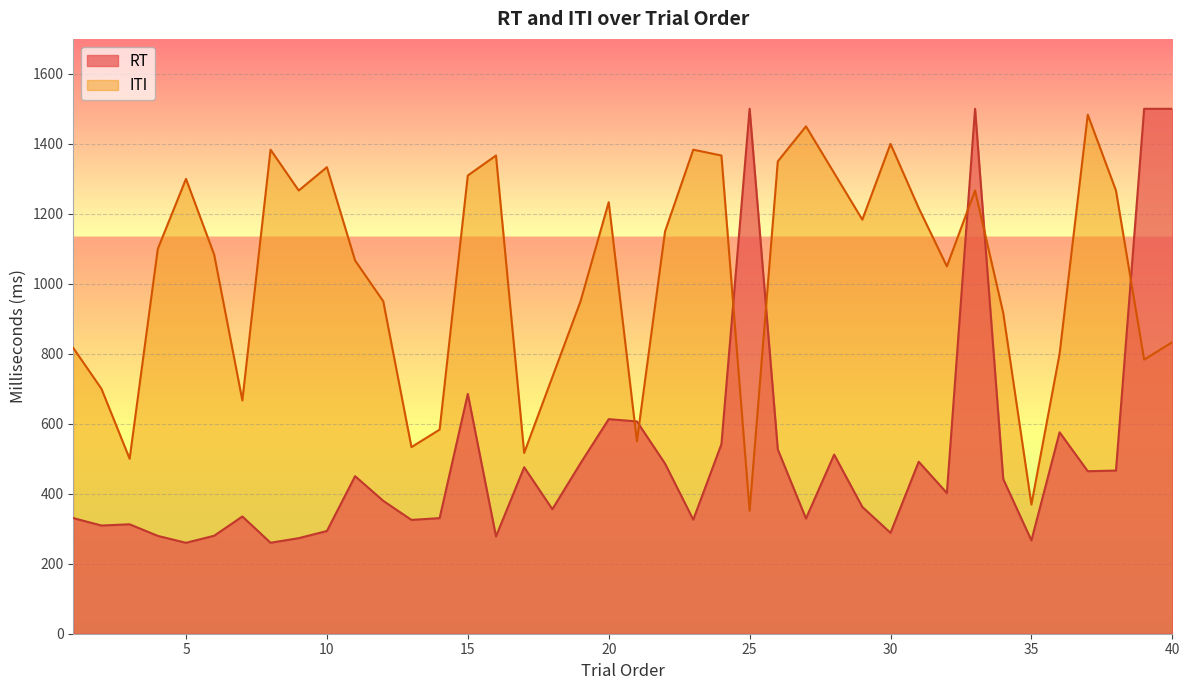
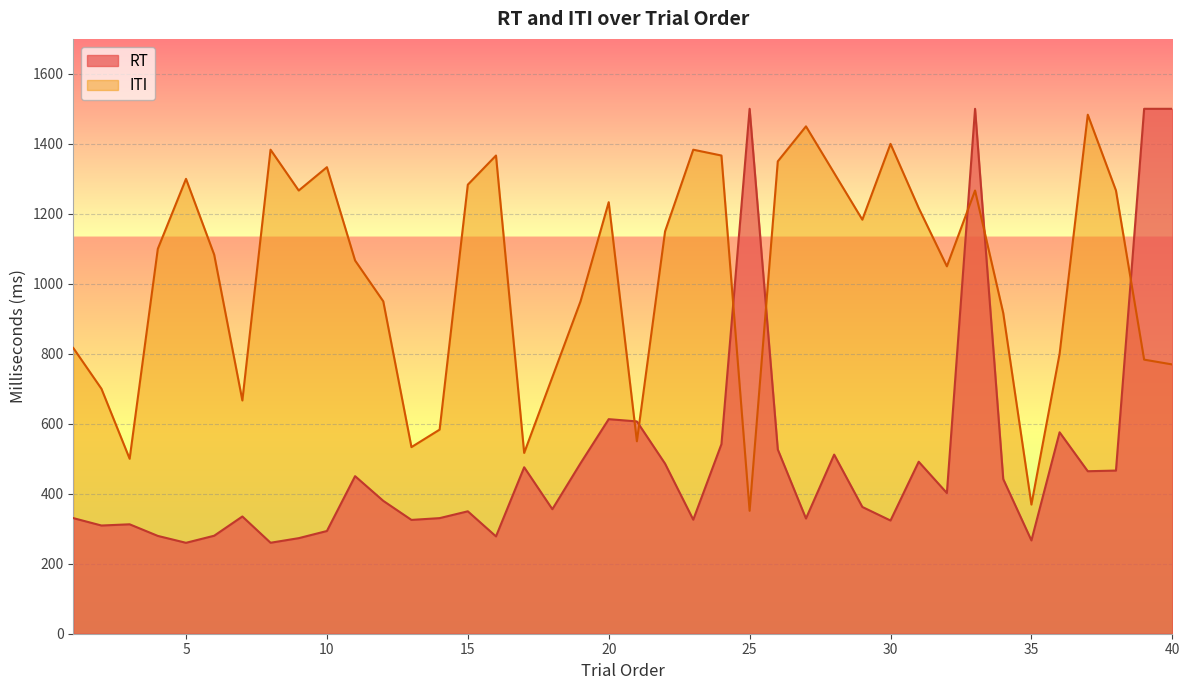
RT, 15: 690 -> 350
ITI, 15: 1310 -> 1280
RT, 30: 290 -> 320
ITI, 40: 830 -> 770
